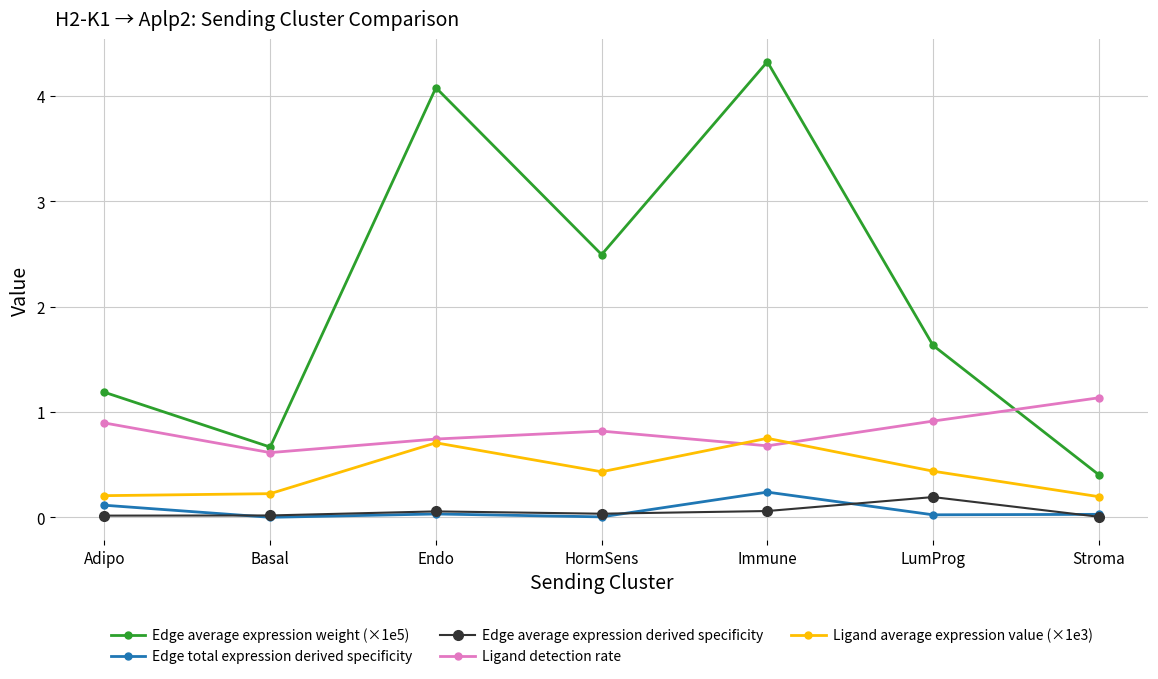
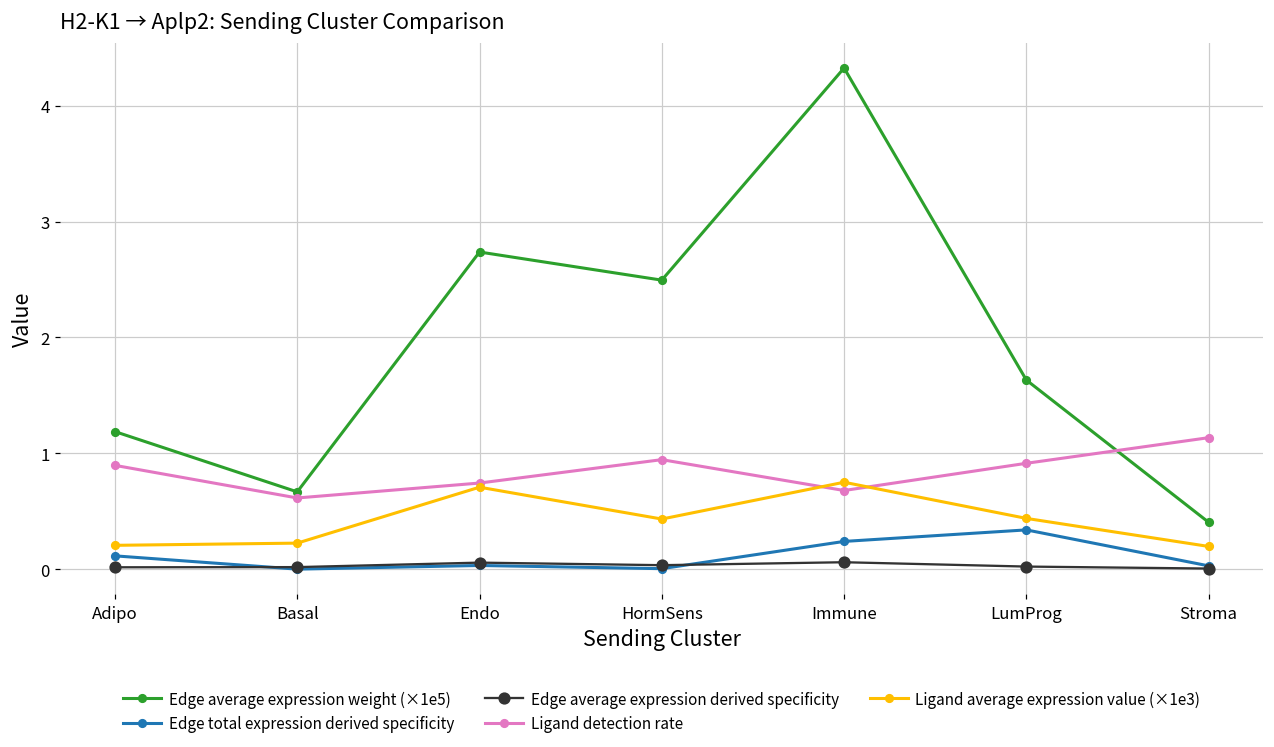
Edge average expression weight (×1e5), Endo: 4.08 -> 2.74
Ligand detection rate, HormSens: 0.82 -> 0.95
Edge total expression derived specificity, LumProg: 0.02 -> 0.34
Edge average expression derived specificity, LumProg: 0.19 -> 0.02
